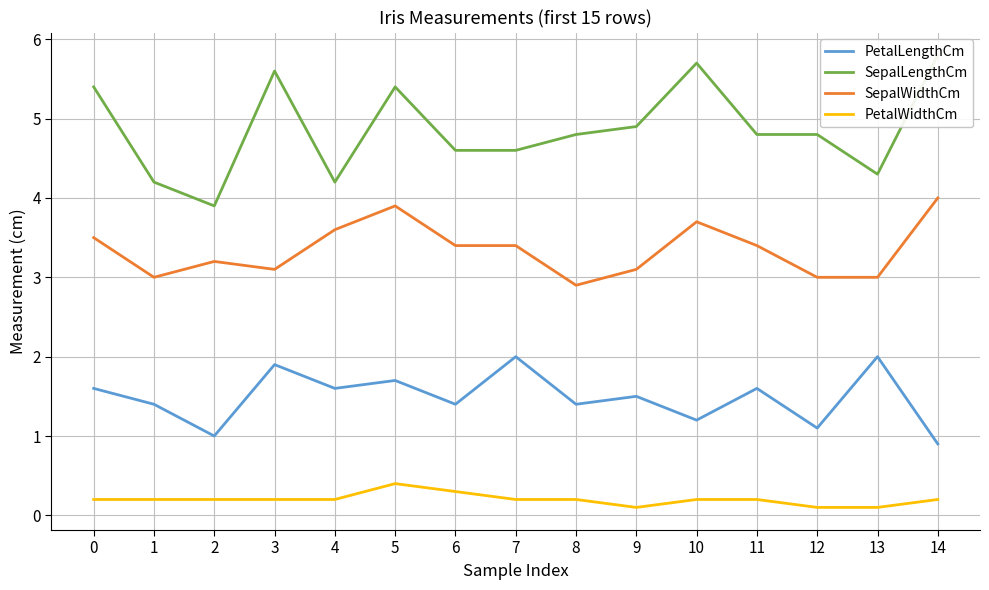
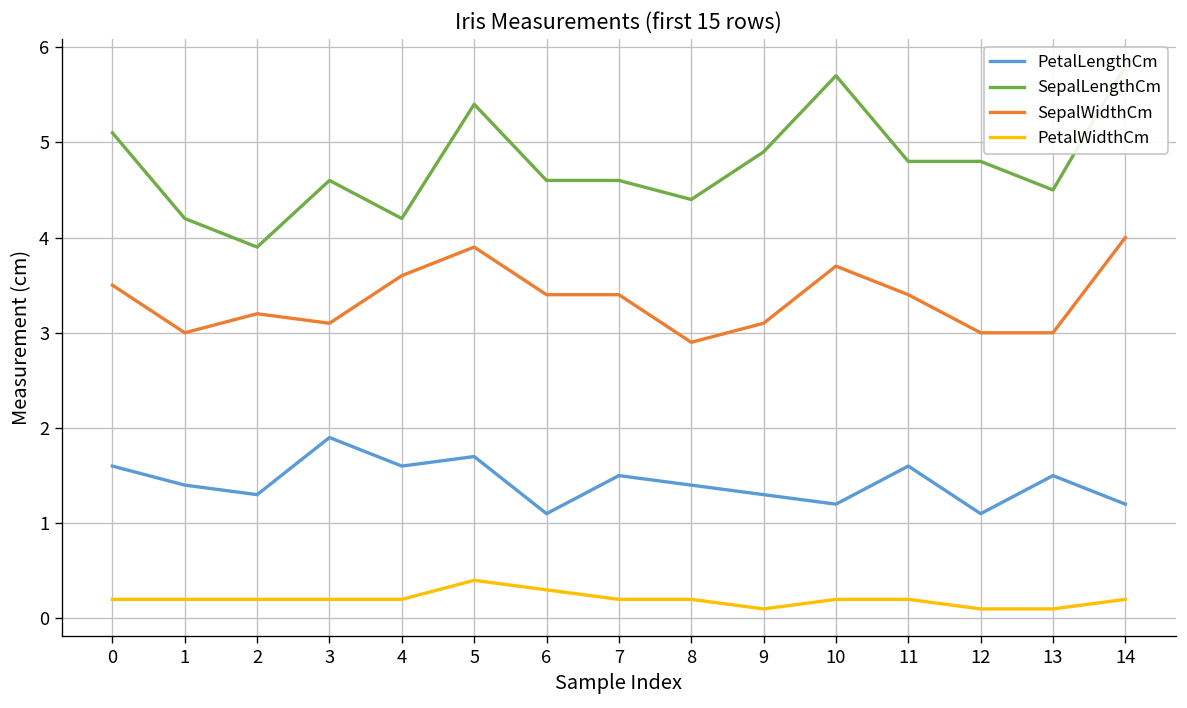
SepalLengthCm, 0: 5.4 -> 5.1
PetalLengthCm, 2: 1.0 -> 1.3
SepalLengthCm, 3: 5.6 -> 4.6
PetalLengthCm, 6: 1.4 -> 1.1
PetalLengthCm, 7: 2.0 -> 1.5
SepalLengthCm, 8: 4.8 -> 4.4
PetalLengthCm, 9: 1.5 -> 1.3
PetalLengthCm, 13: 2.0 -> 1.5
SepalLengthCm, 13: 4.3 -> 4.5
PetalLengthCm, 14: 0.9 -> 1.2
